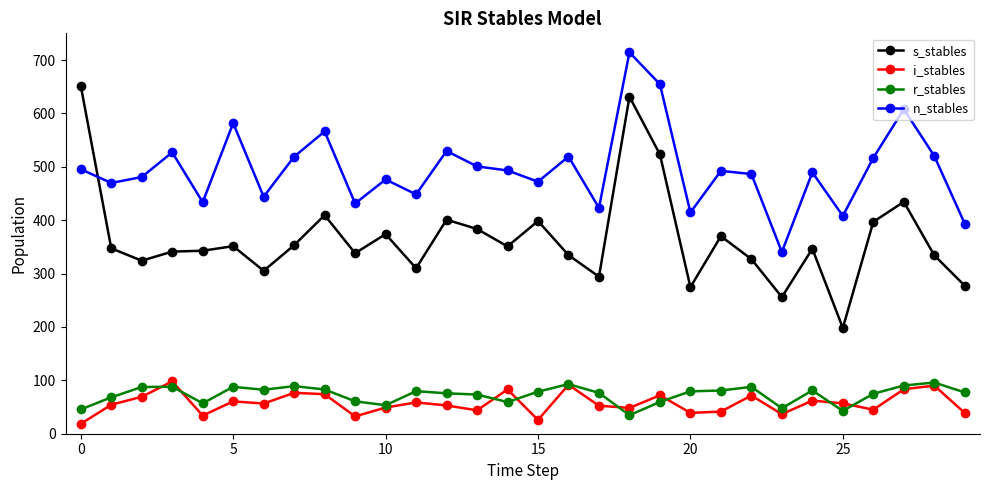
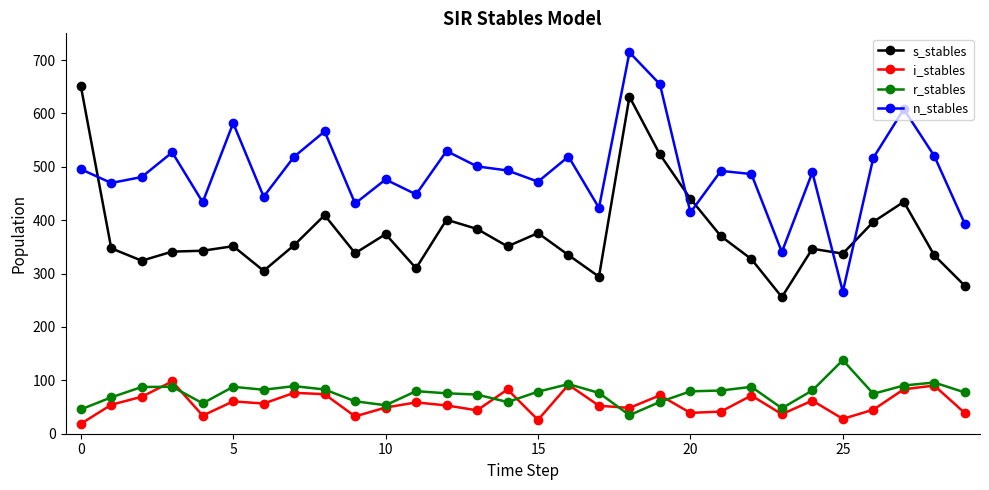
s_stables, 15: 400 -> 380
s_stables, 20: 270 -> 440
s_stables, 25: 200 -> 340
i_stables, 25: 60 -> 30
r_stables, 25: 40 -> 140
n_stables, 25: 410 -> 270
